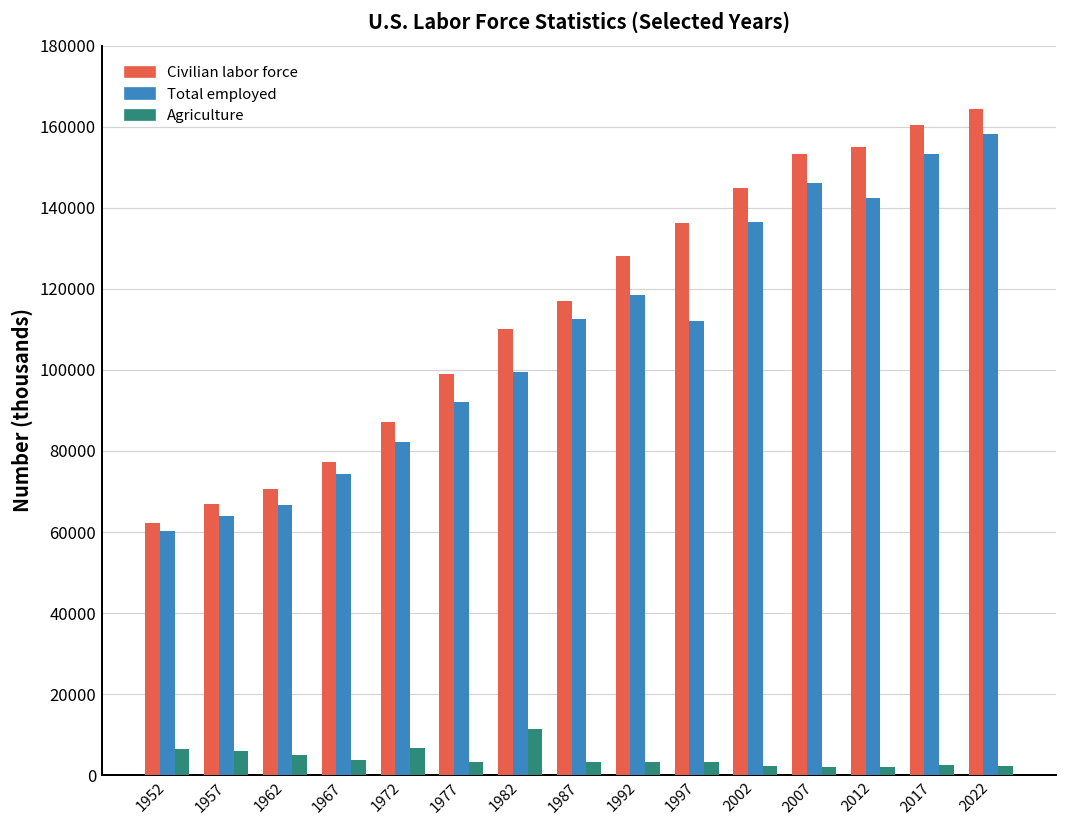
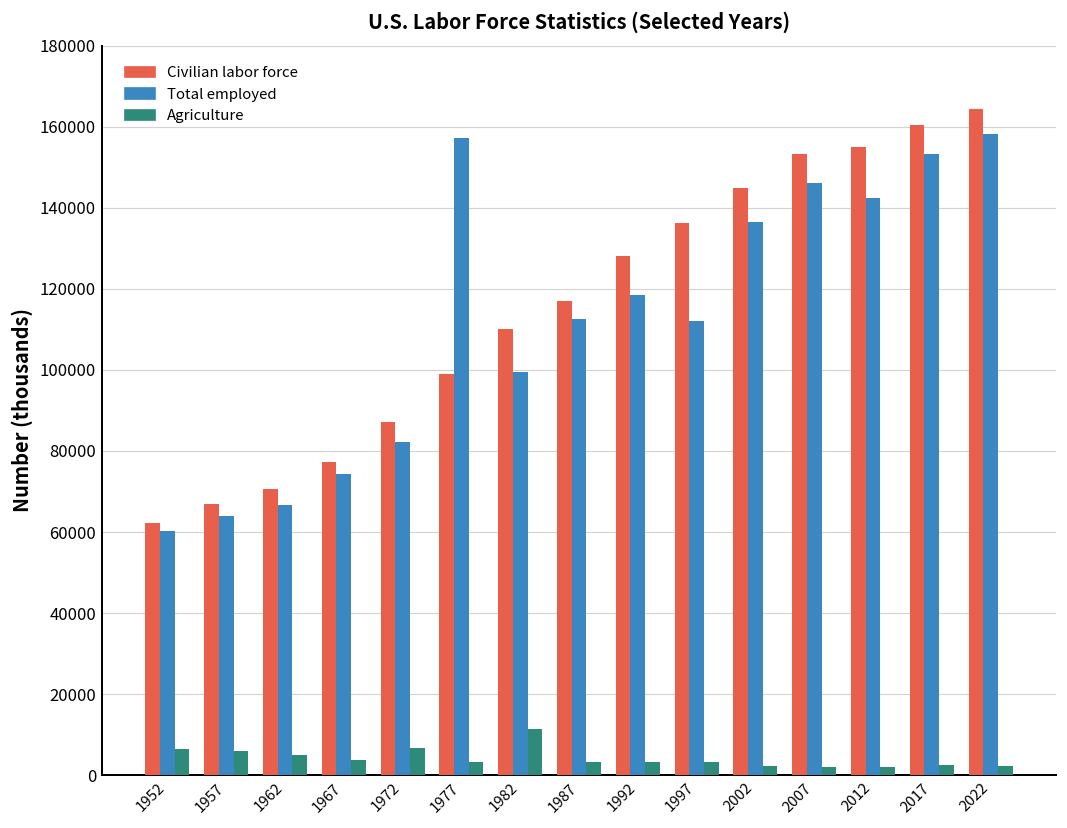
Total employed, 1977: 92000 -> 157000
